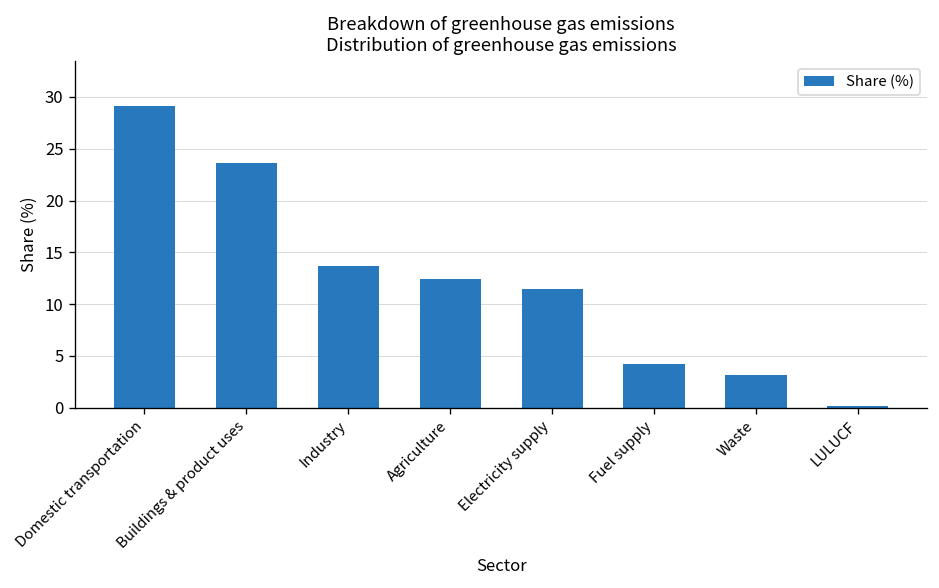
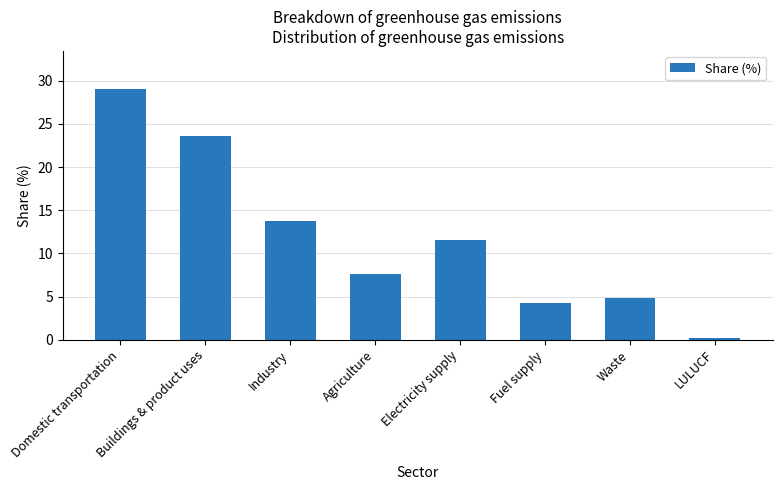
Agriculture: 12 -> 8
Waste: 3 -> 5
